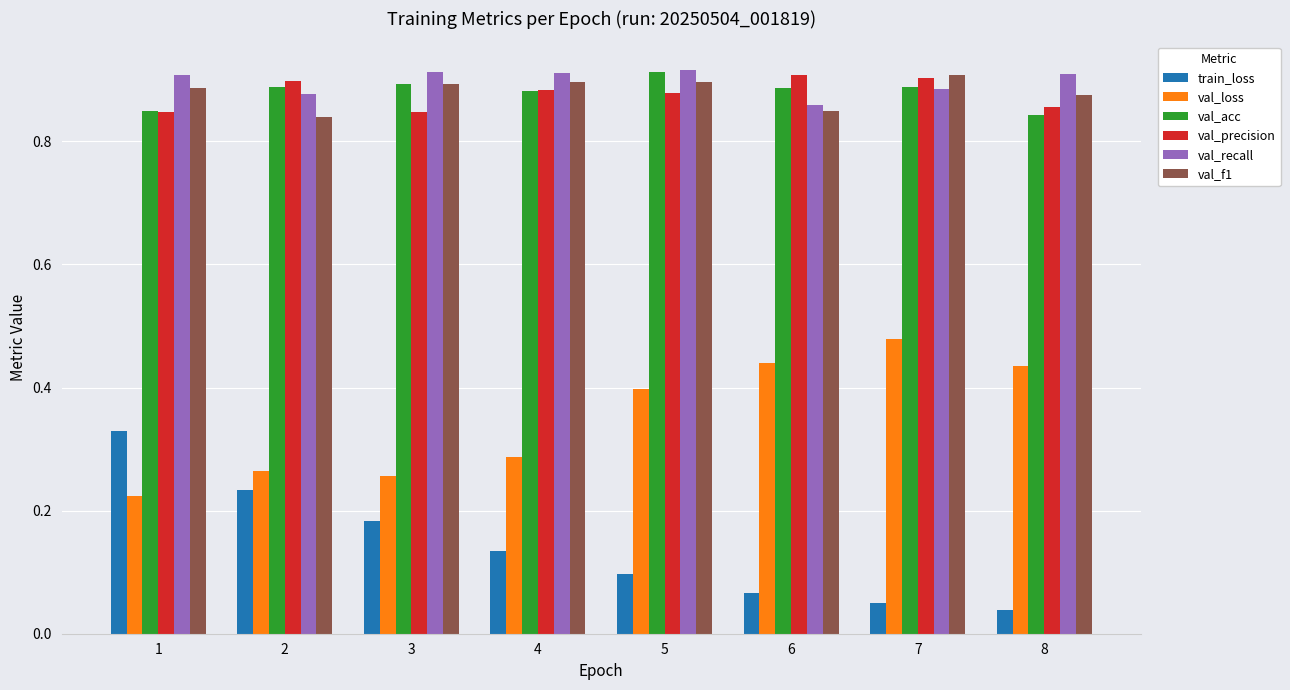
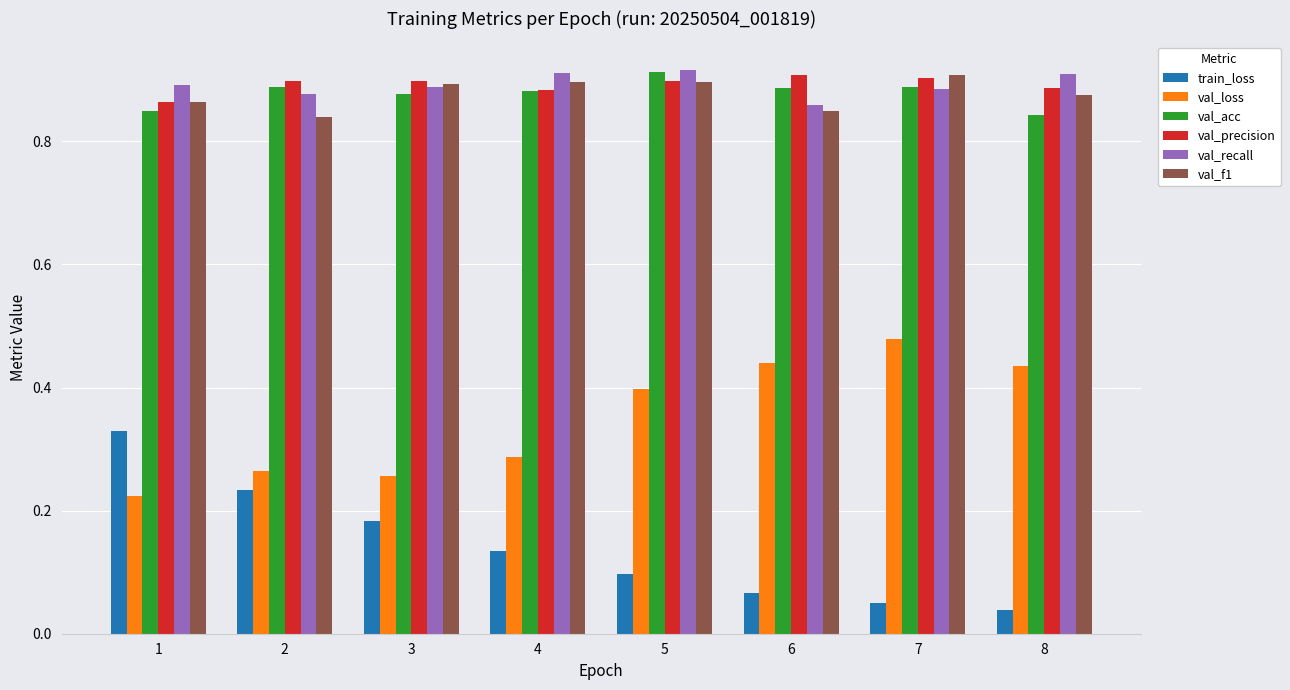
val_precision, 1: 0.85 -> 0.86
val_recall, 1: 0.91 -> 0.89
val_f1, 1: 0.89 -> 0.86
val_acc, 3: 0.89 -> 0.88
val_precision, 3: 0.85 -> 0.90
val_recall, 3: 0.91 -> 0.89
val_precision, 5: 0.88 -> 0.90
val_precision, 8: 0.86 -> 0.89
